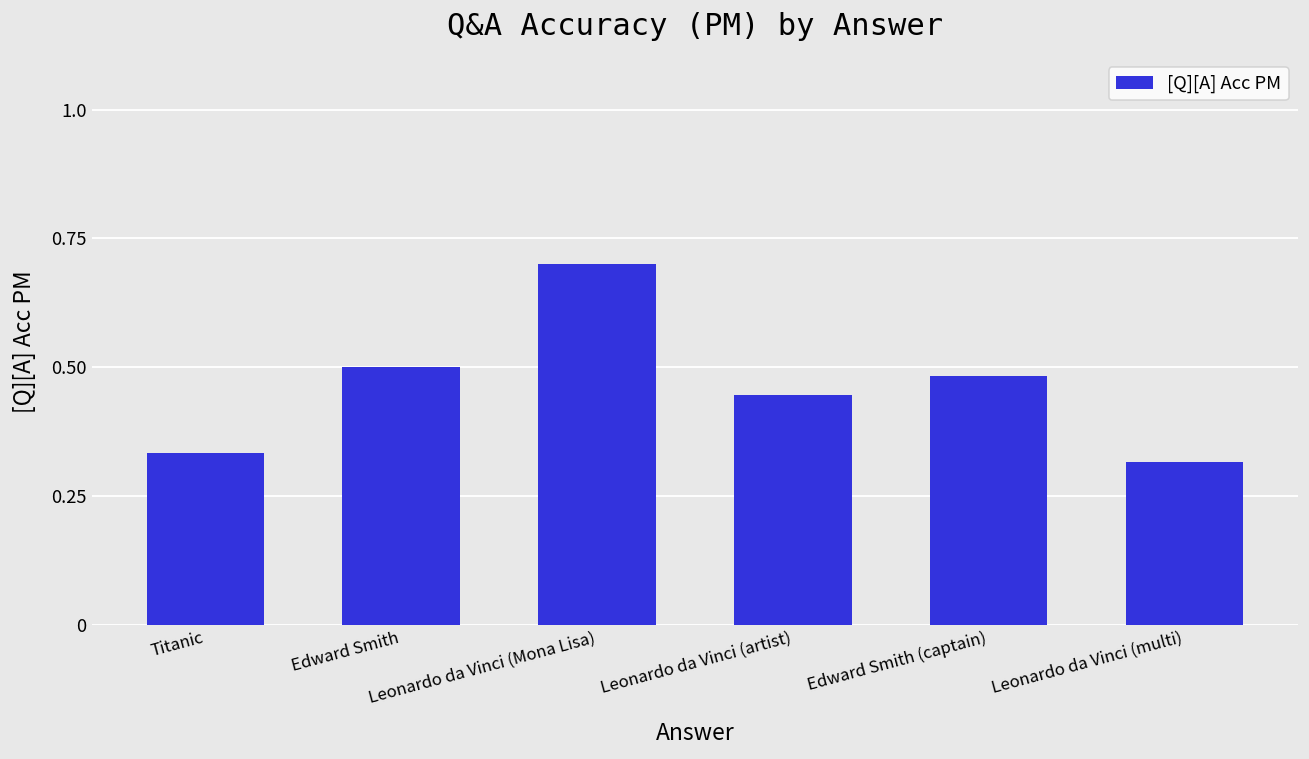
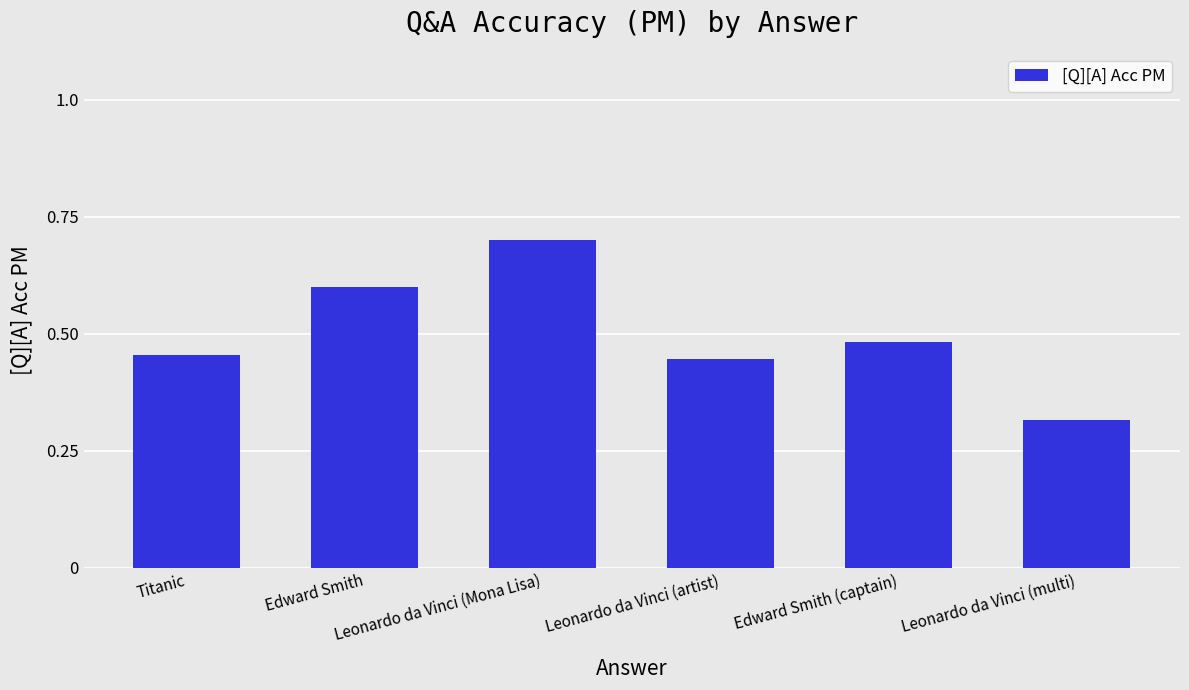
Titanic: 0.33 -> 0.46
Edward Smith: 0.5 -> 0.6
